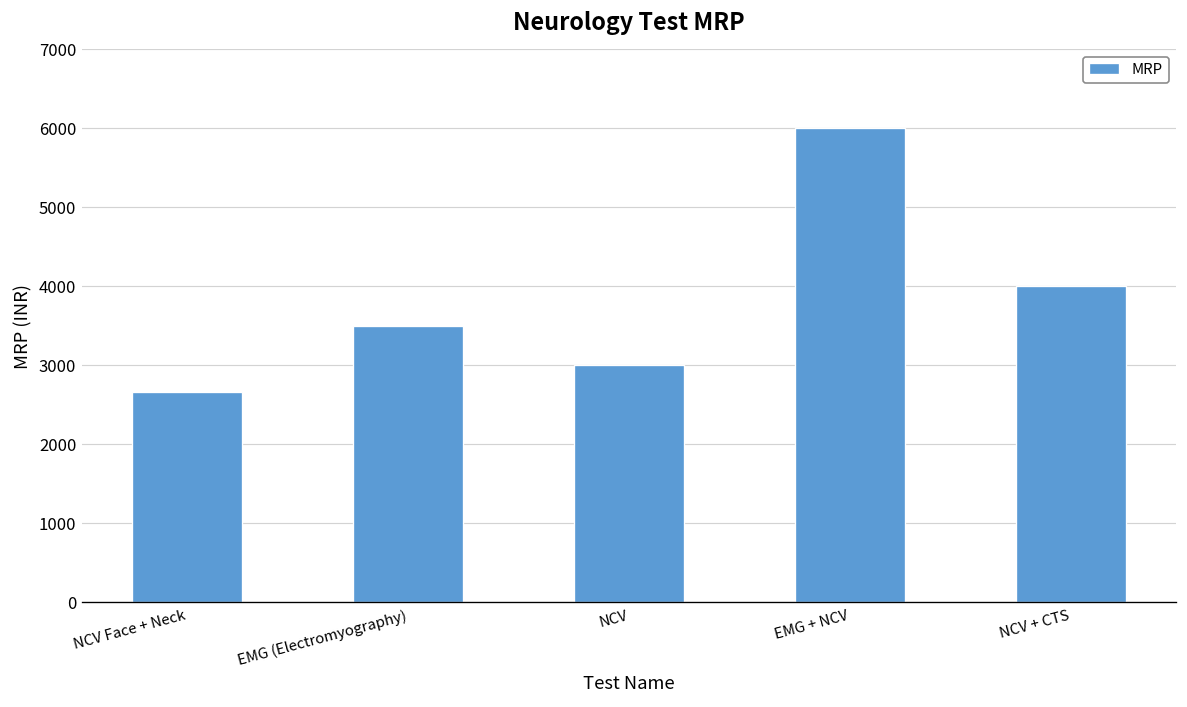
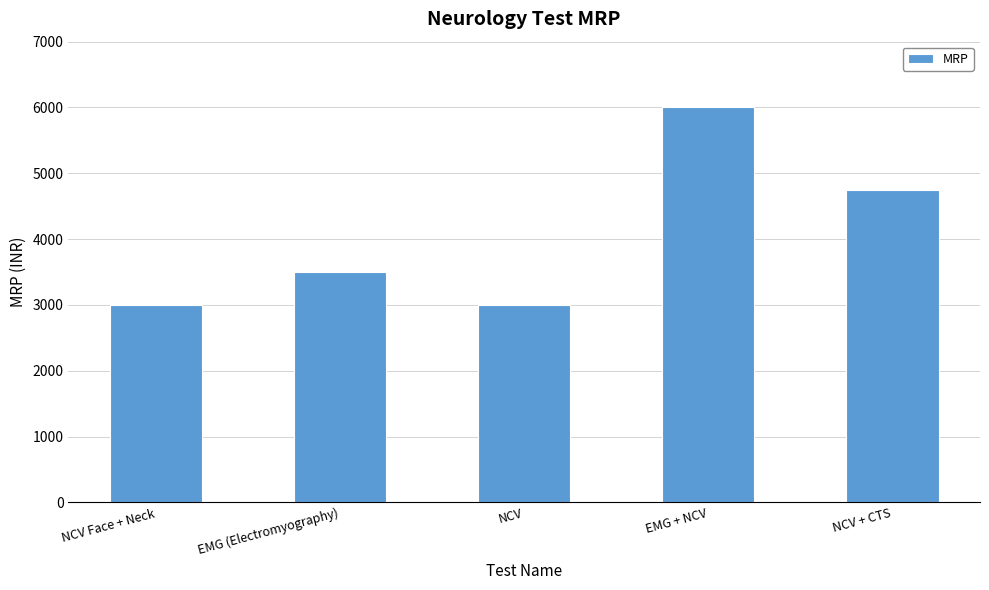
NCV Face + Neck: 2700 -> 3000
NCV + CTS: 4000 -> 4700
